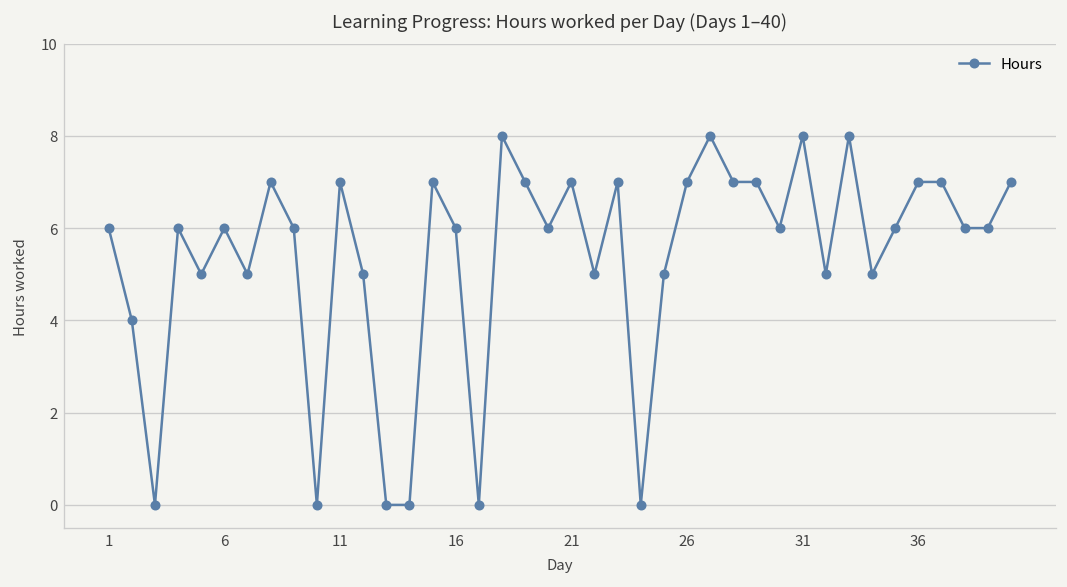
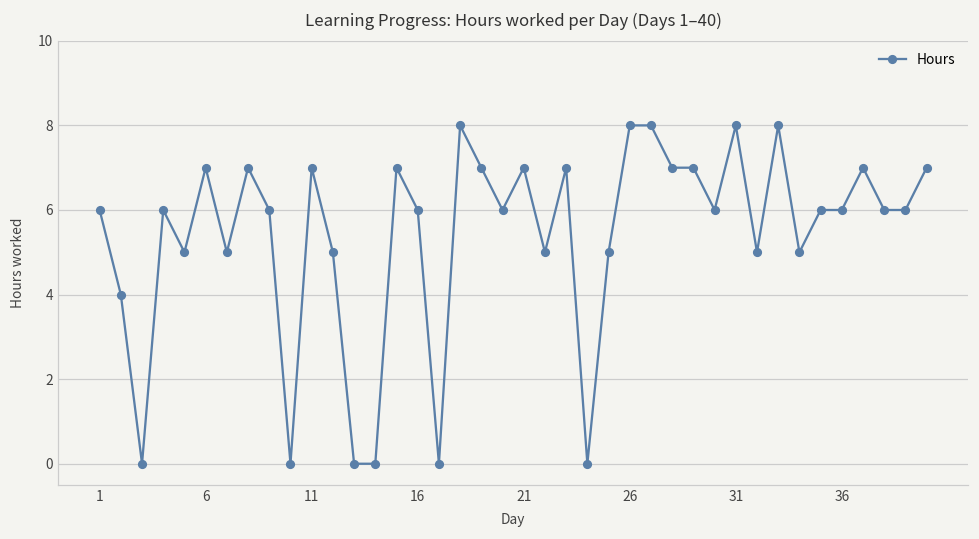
6: 6 -> 7
26: 7 -> 8
36: 7 -> 6
